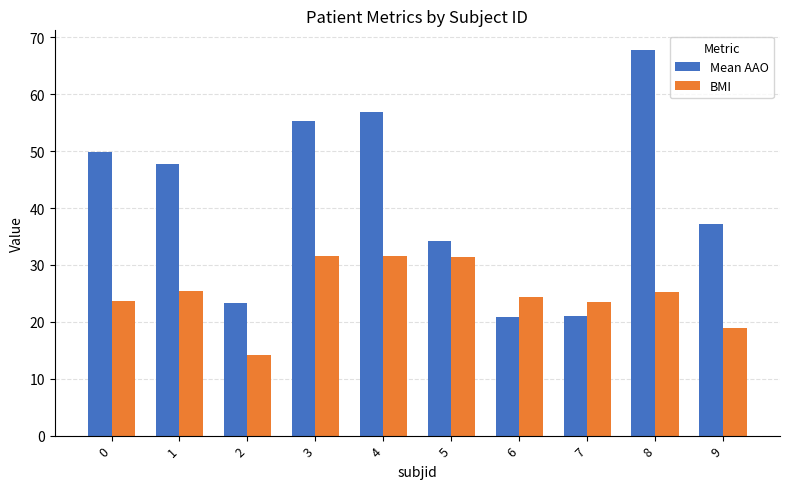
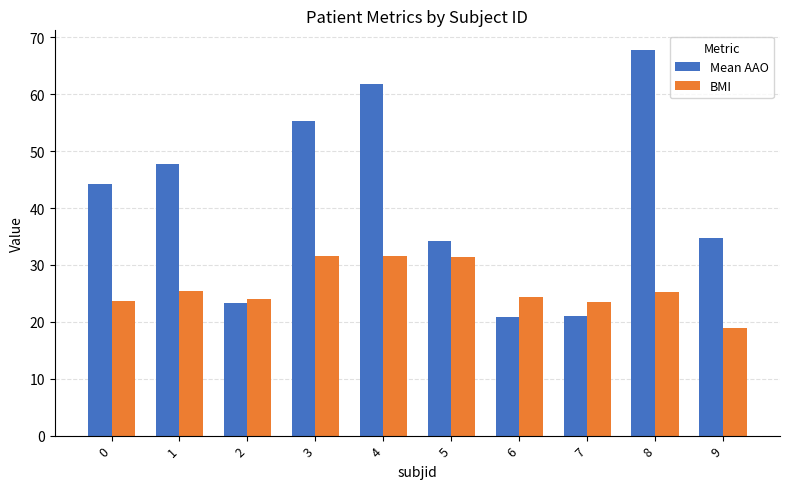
Mean AAO, 0: 50 -> 44
BMI, 2: 14 -> 24
Mean AAO, 4: 57 -> 62
Mean AAO, 9: 37 -> 35
